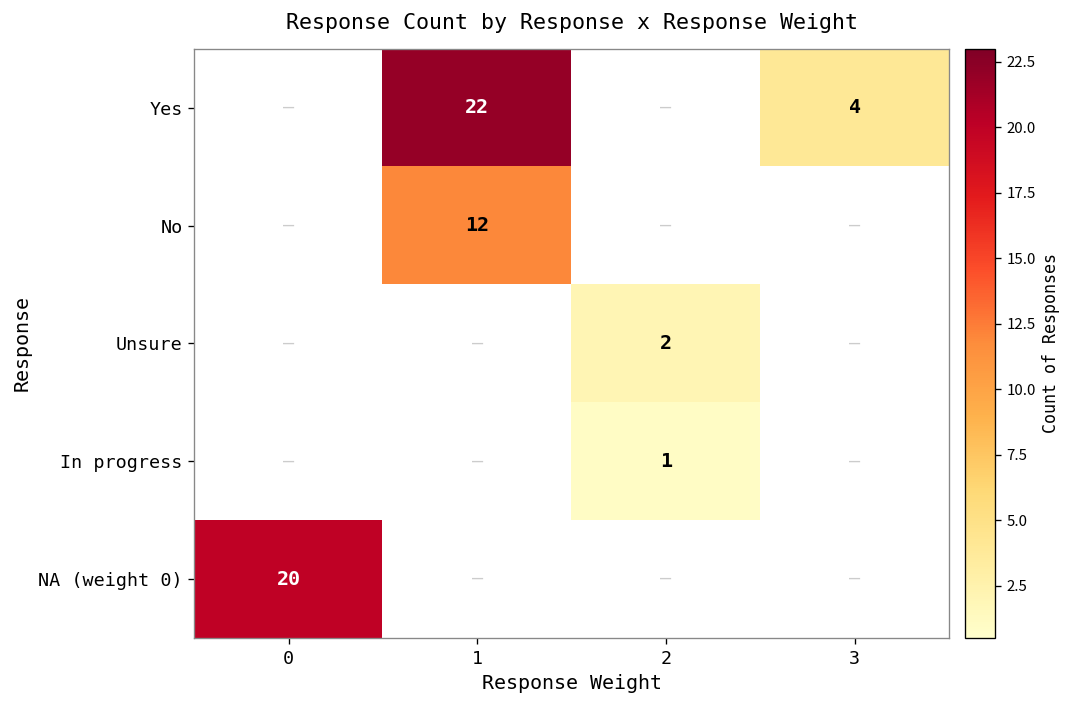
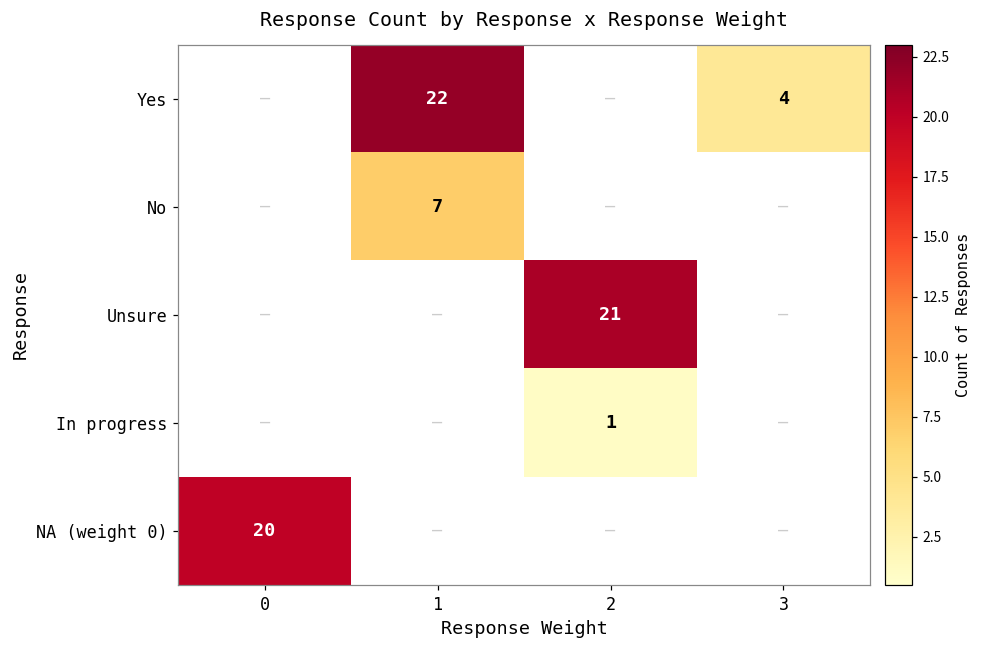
No, 1: 12 -> 7
Unsure, 2: 2 -> 21
